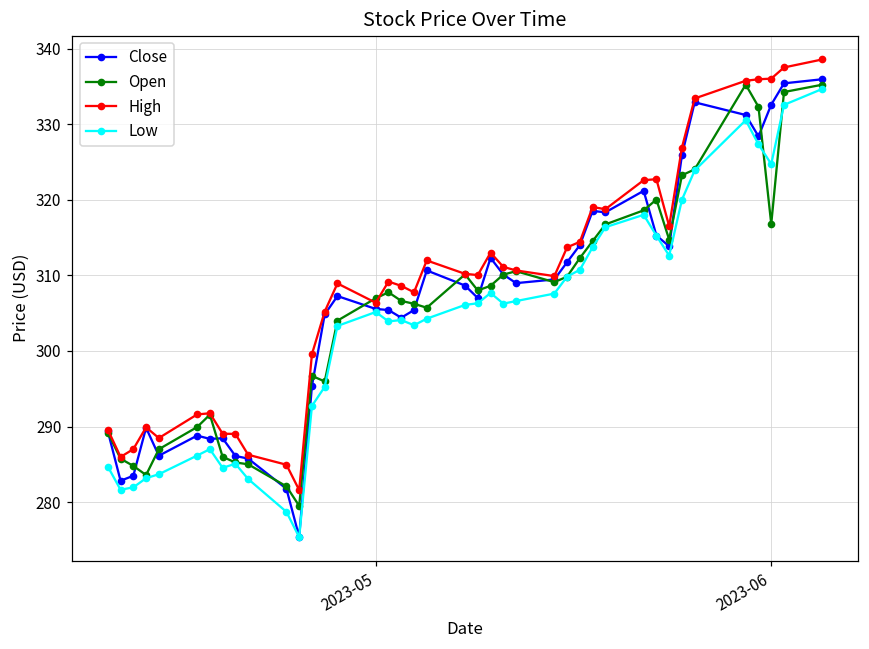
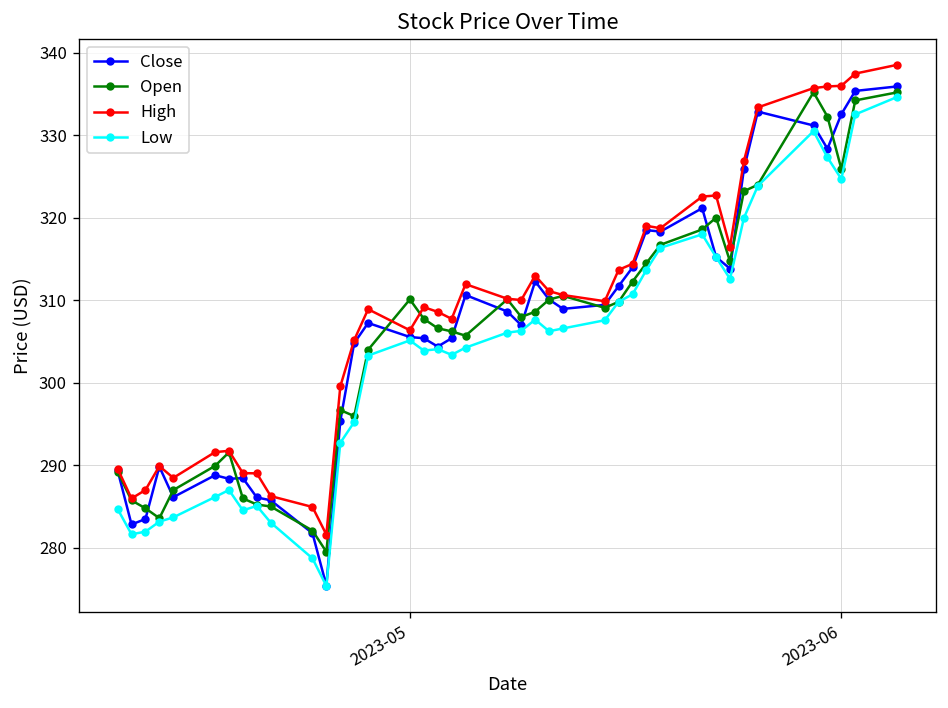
Open, 2023-05: 307 -> 310
Open, 2023-06: 317 -> 326
